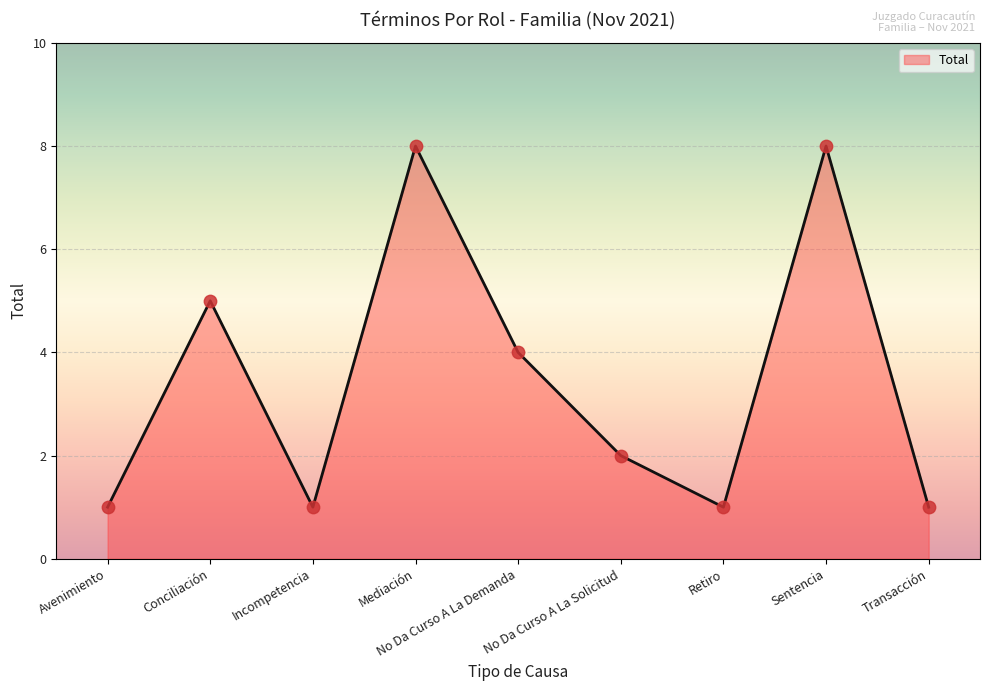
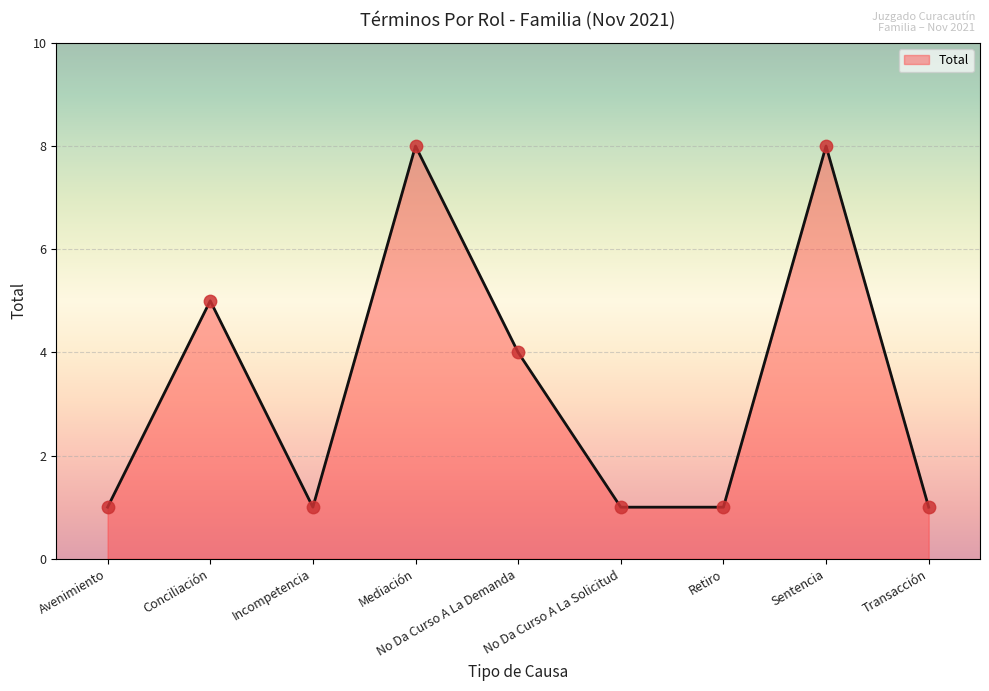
No Da Curso A La Solicitud: 2 -> 1
